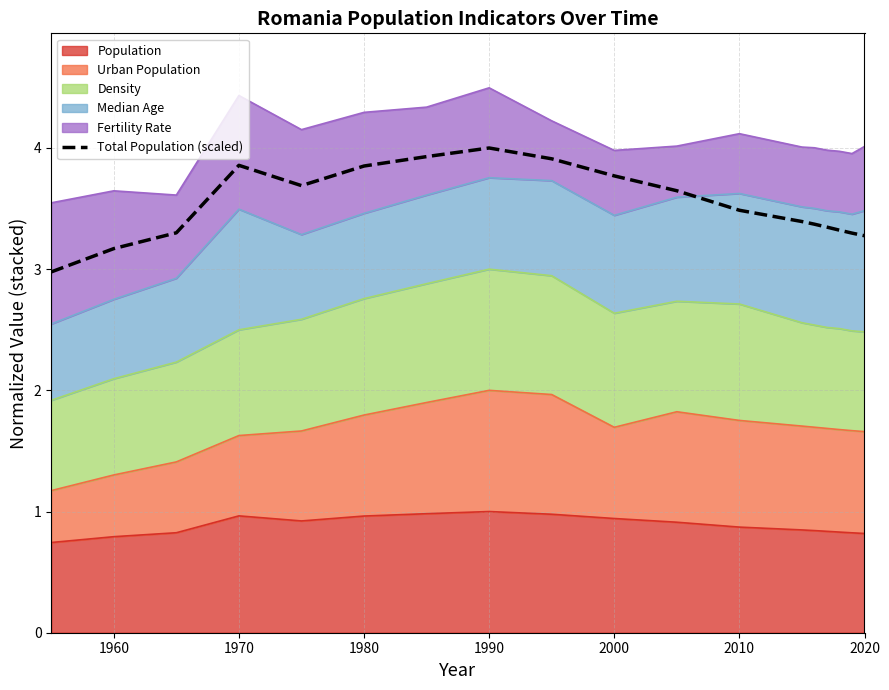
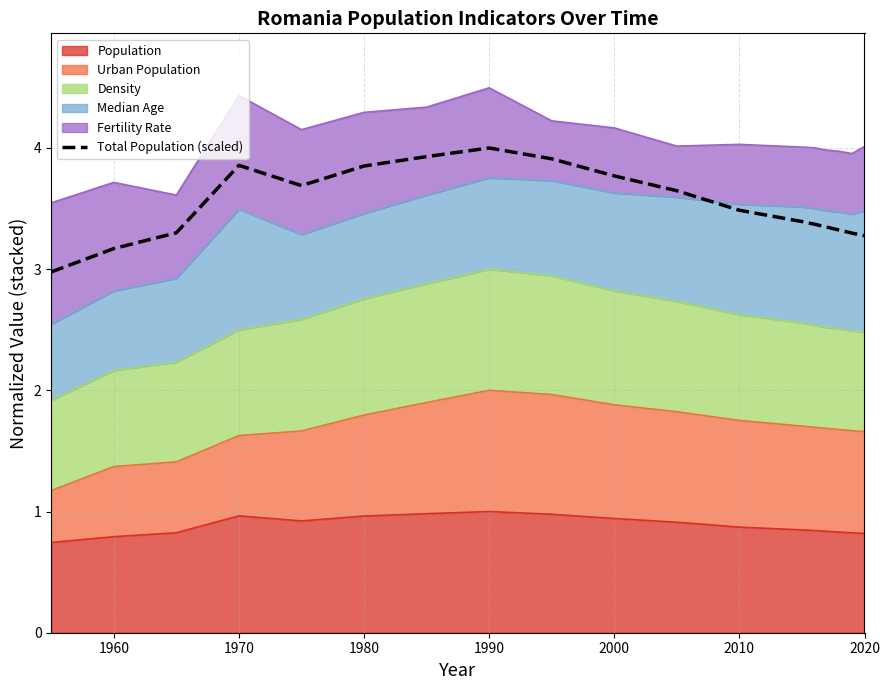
Urban Population, 1960: 0.51 -> 0.58
Urban Population, 2000: 0.75 -> 0.94
Density, 2010: 0.96 -> 0.87
